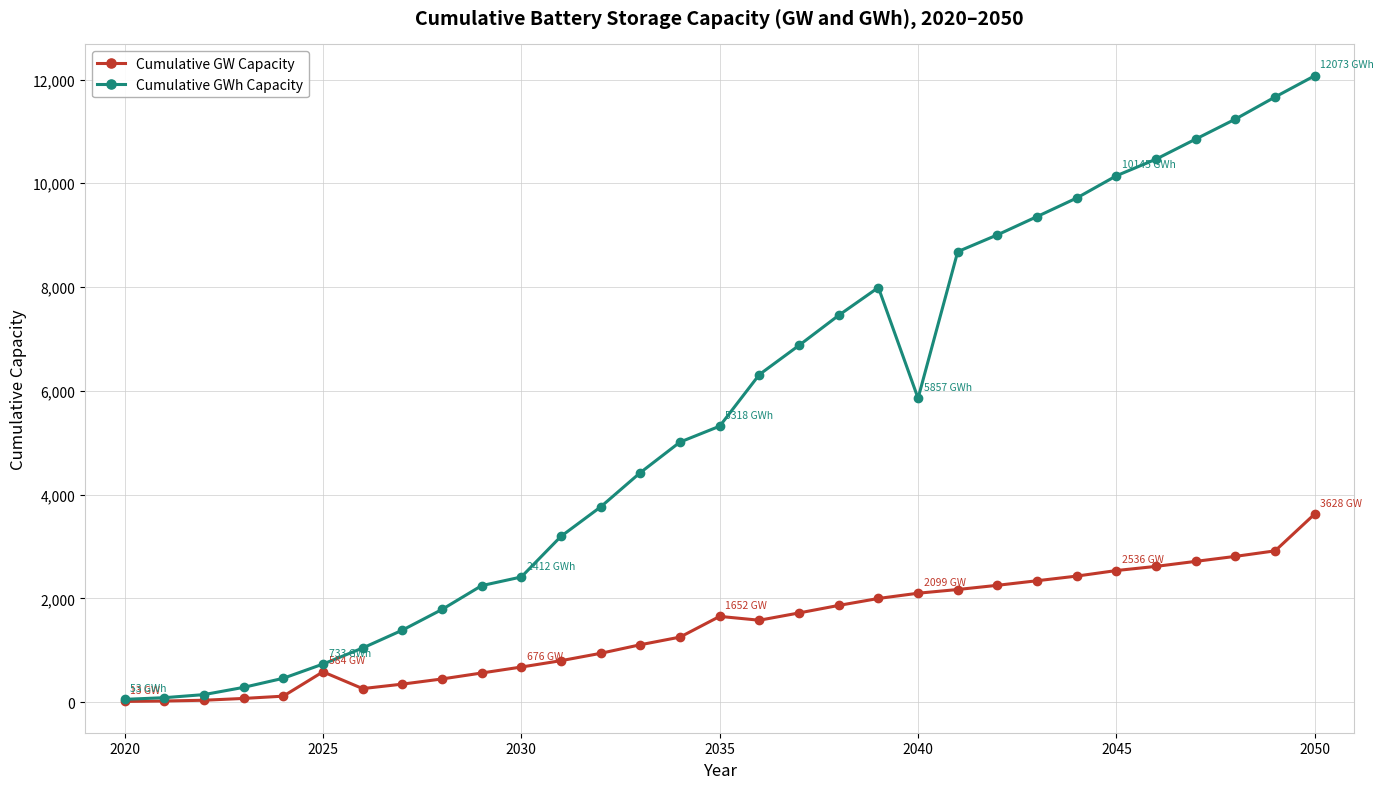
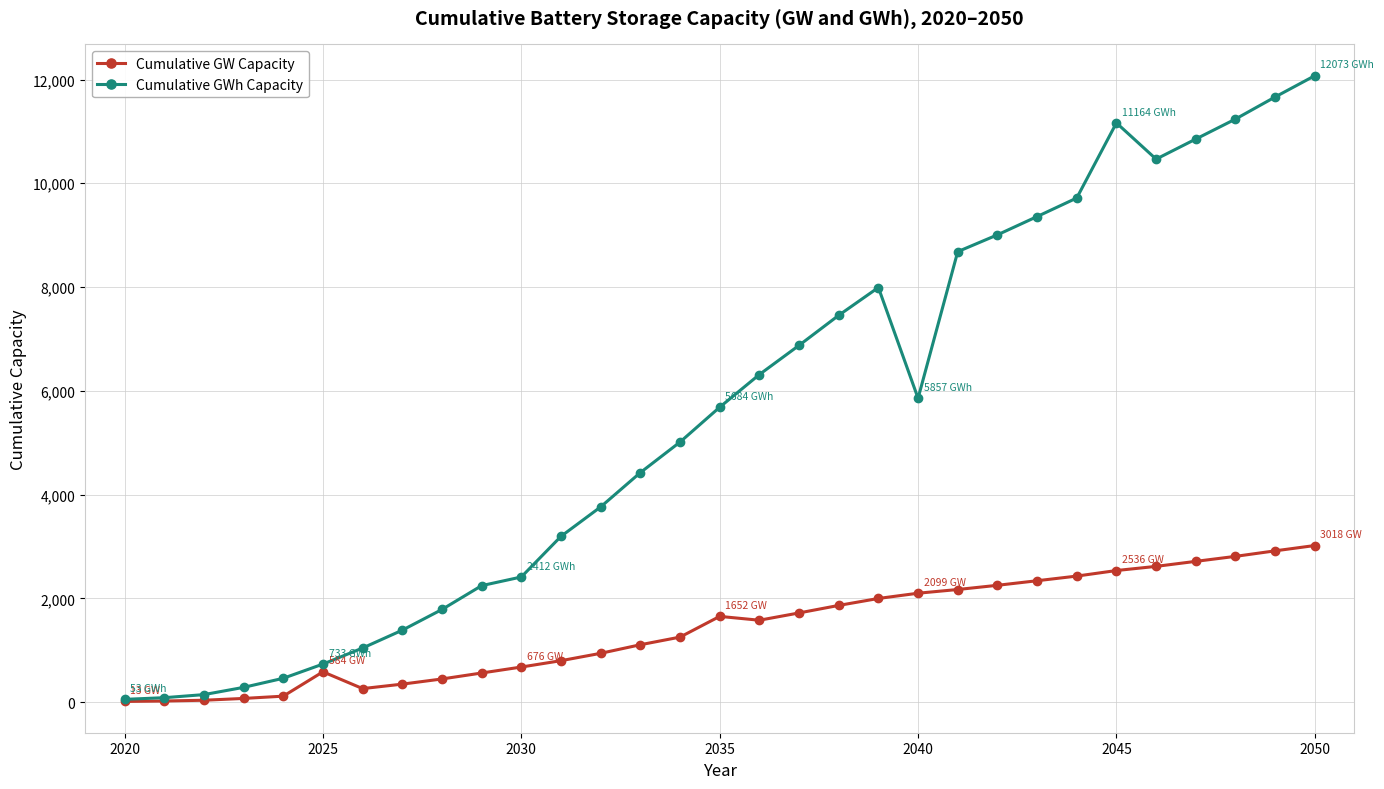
Cumulative GWh Capacity, 2035: 5318 -> 5684
Cumulative GWh Capacity, 2045: 10145 -> 11164
Cumulative GW Capacity, 2050: 3628 -> 3018
